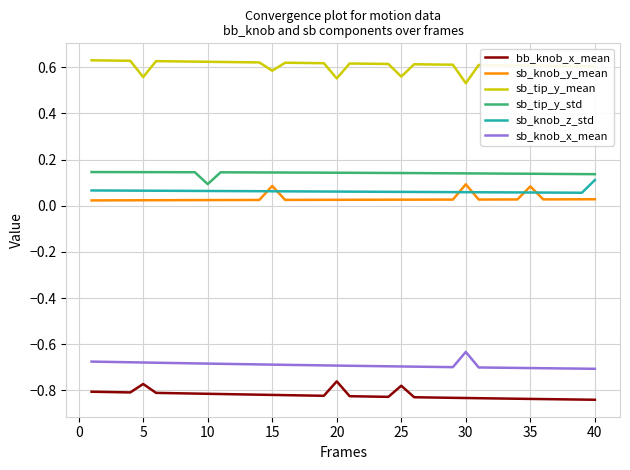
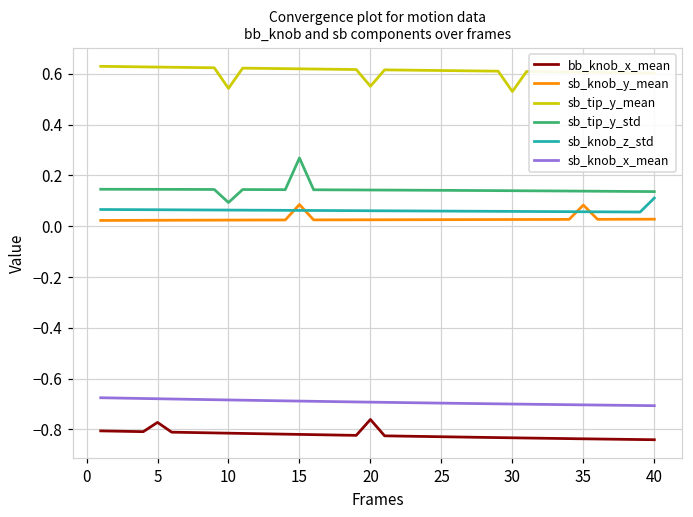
sb_tip_y_mean, 5: 0.56 -> 0.63
sb_tip_y_mean, 10: 0.62 -> 0.54
sb_tip_y_mean, 15: 0.58 -> 0.62
sb_tip_y_std, 15: 0.14 -> 0.27
bb_knob_x_mean, 25: -0.78 -> -0.83
sb_tip_y_mean, 25: 0.56 -> 0.61
sb_knob_y_mean, 30: 0.09 -> 0.03
sb_knob_x_mean, 30: -0.63 -> -0.70
